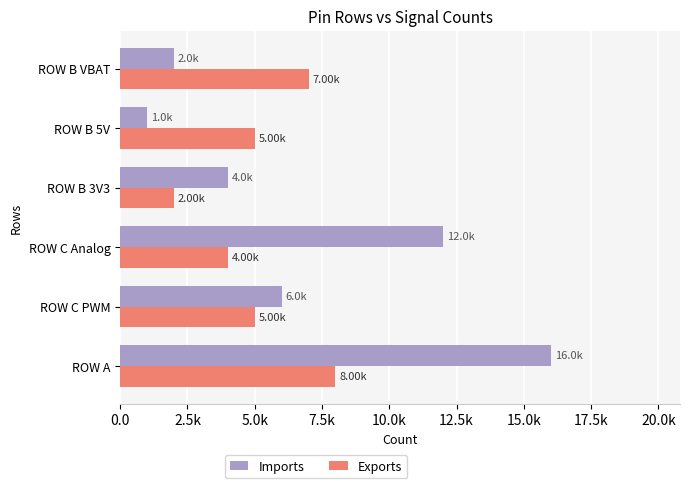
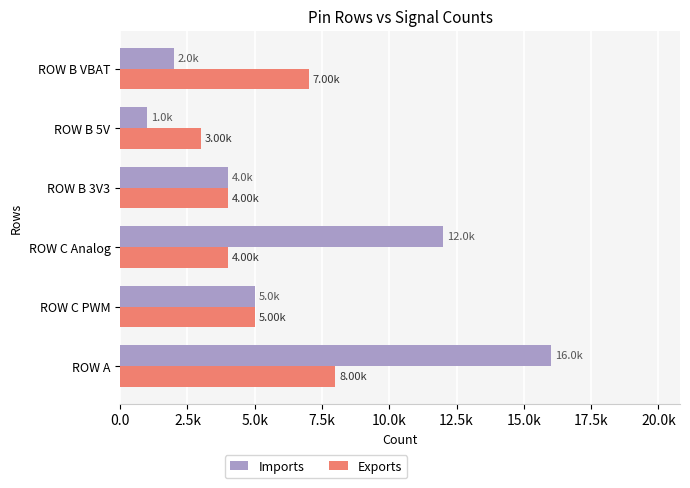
Exports, ROW B 5V: 5.00k -> 3.00k
Exports, ROW B 3V3: 2.00k -> 4.00k
Imports, ROW C PWM: 6.0k -> 5.0k
